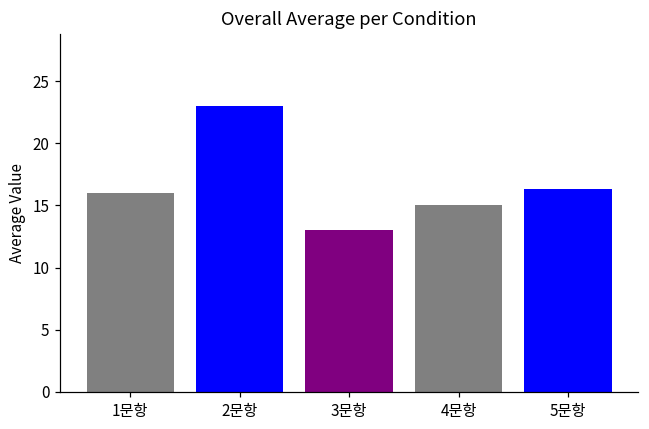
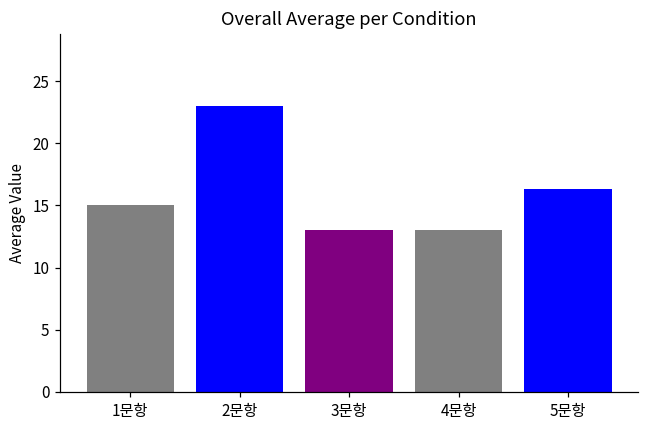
1문항: 16 -> 15
4문항: 15 -> 13
